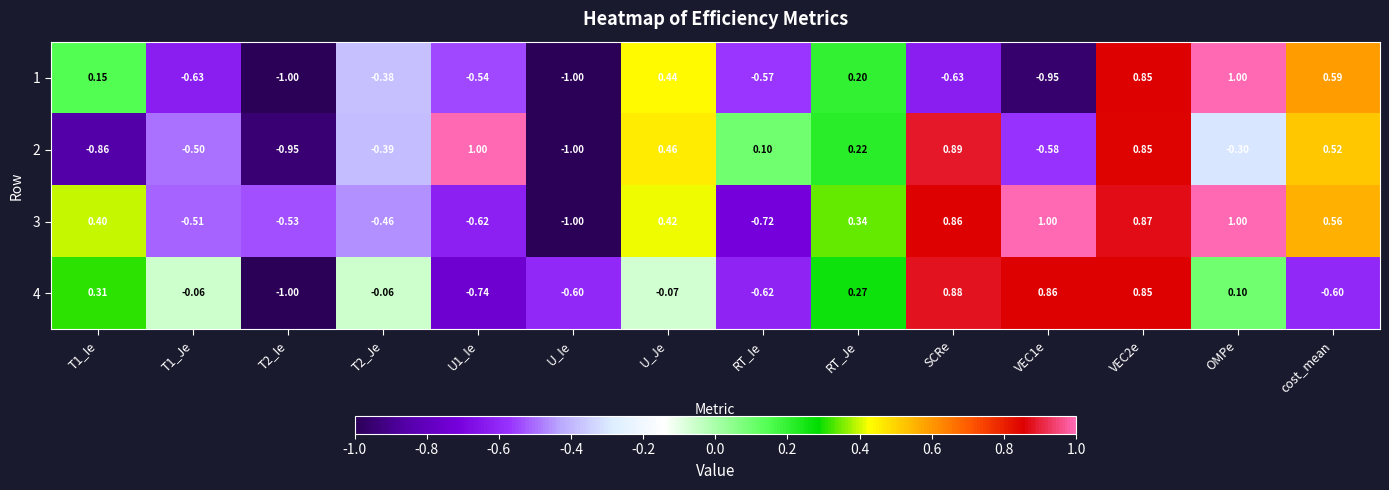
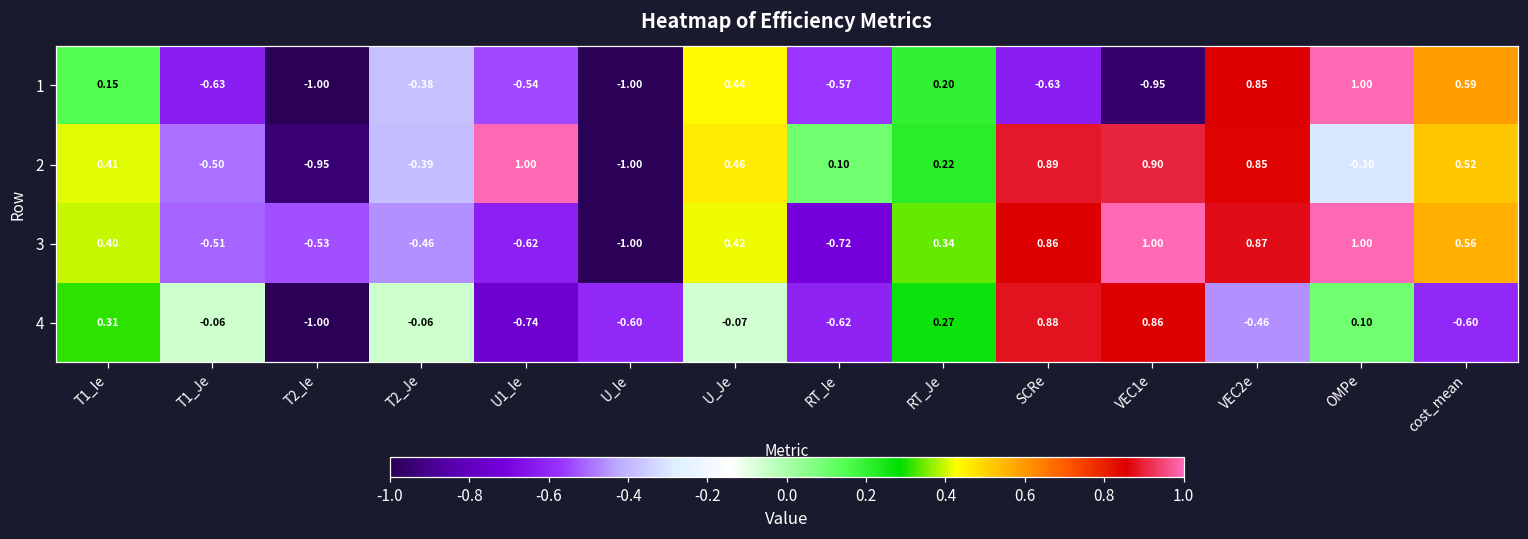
2, T1_Ie: -0.86 -> 0.41
2, VEC1e: -0.58 -> 0.90
4, VEC2e: 0.85 -> -0.46
